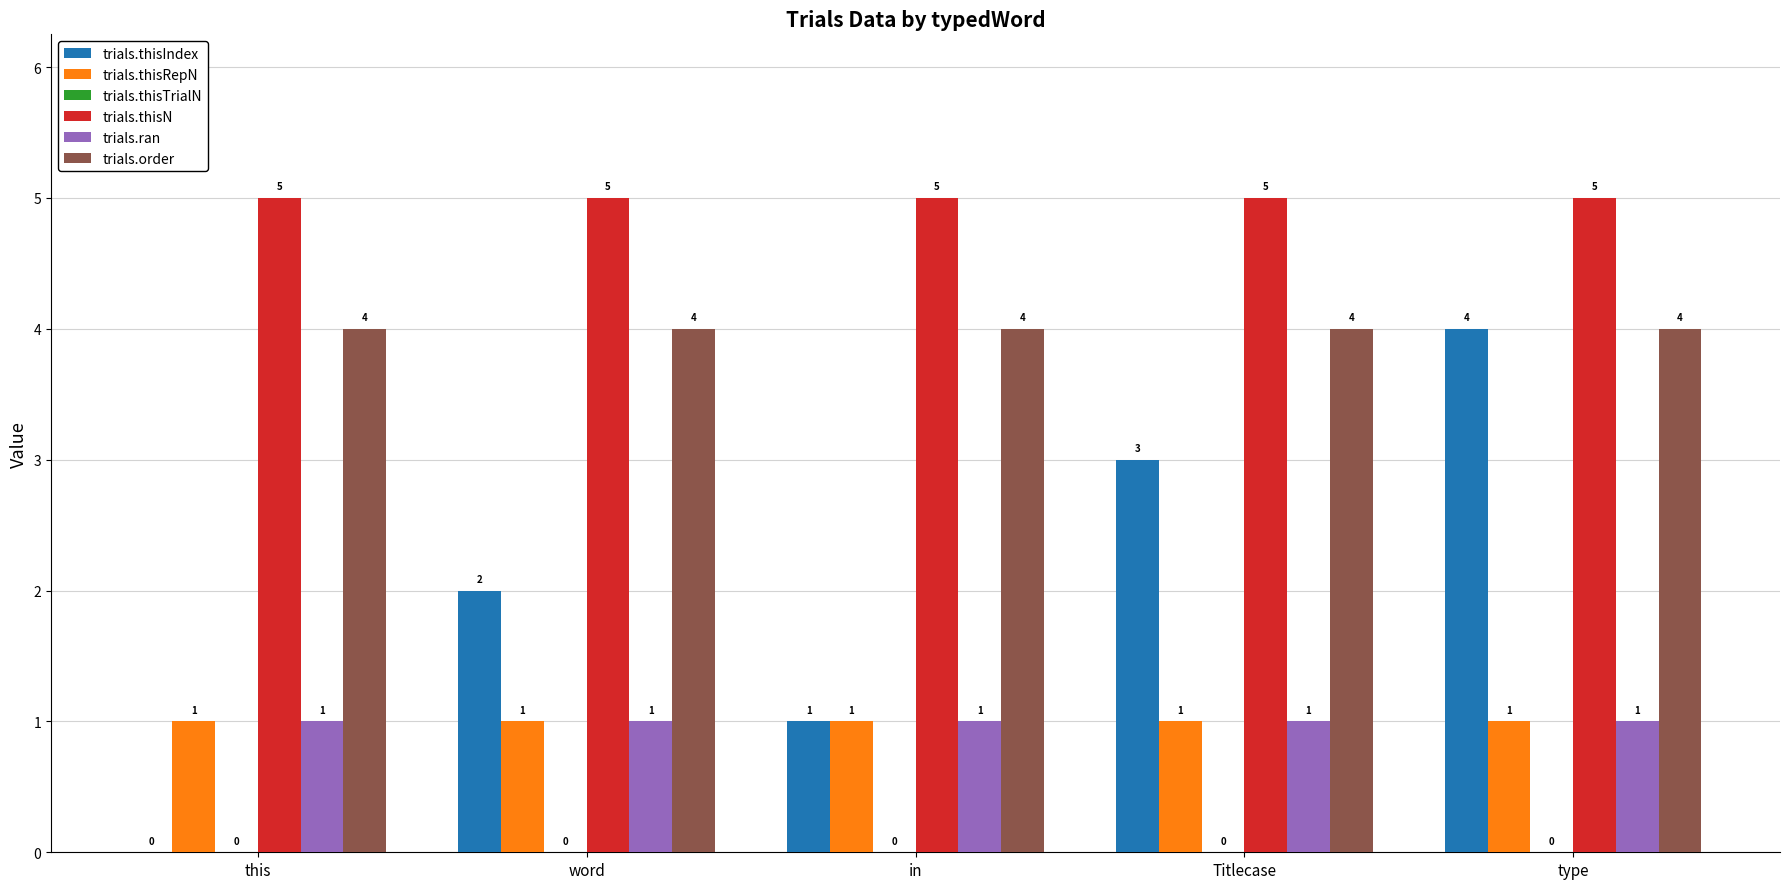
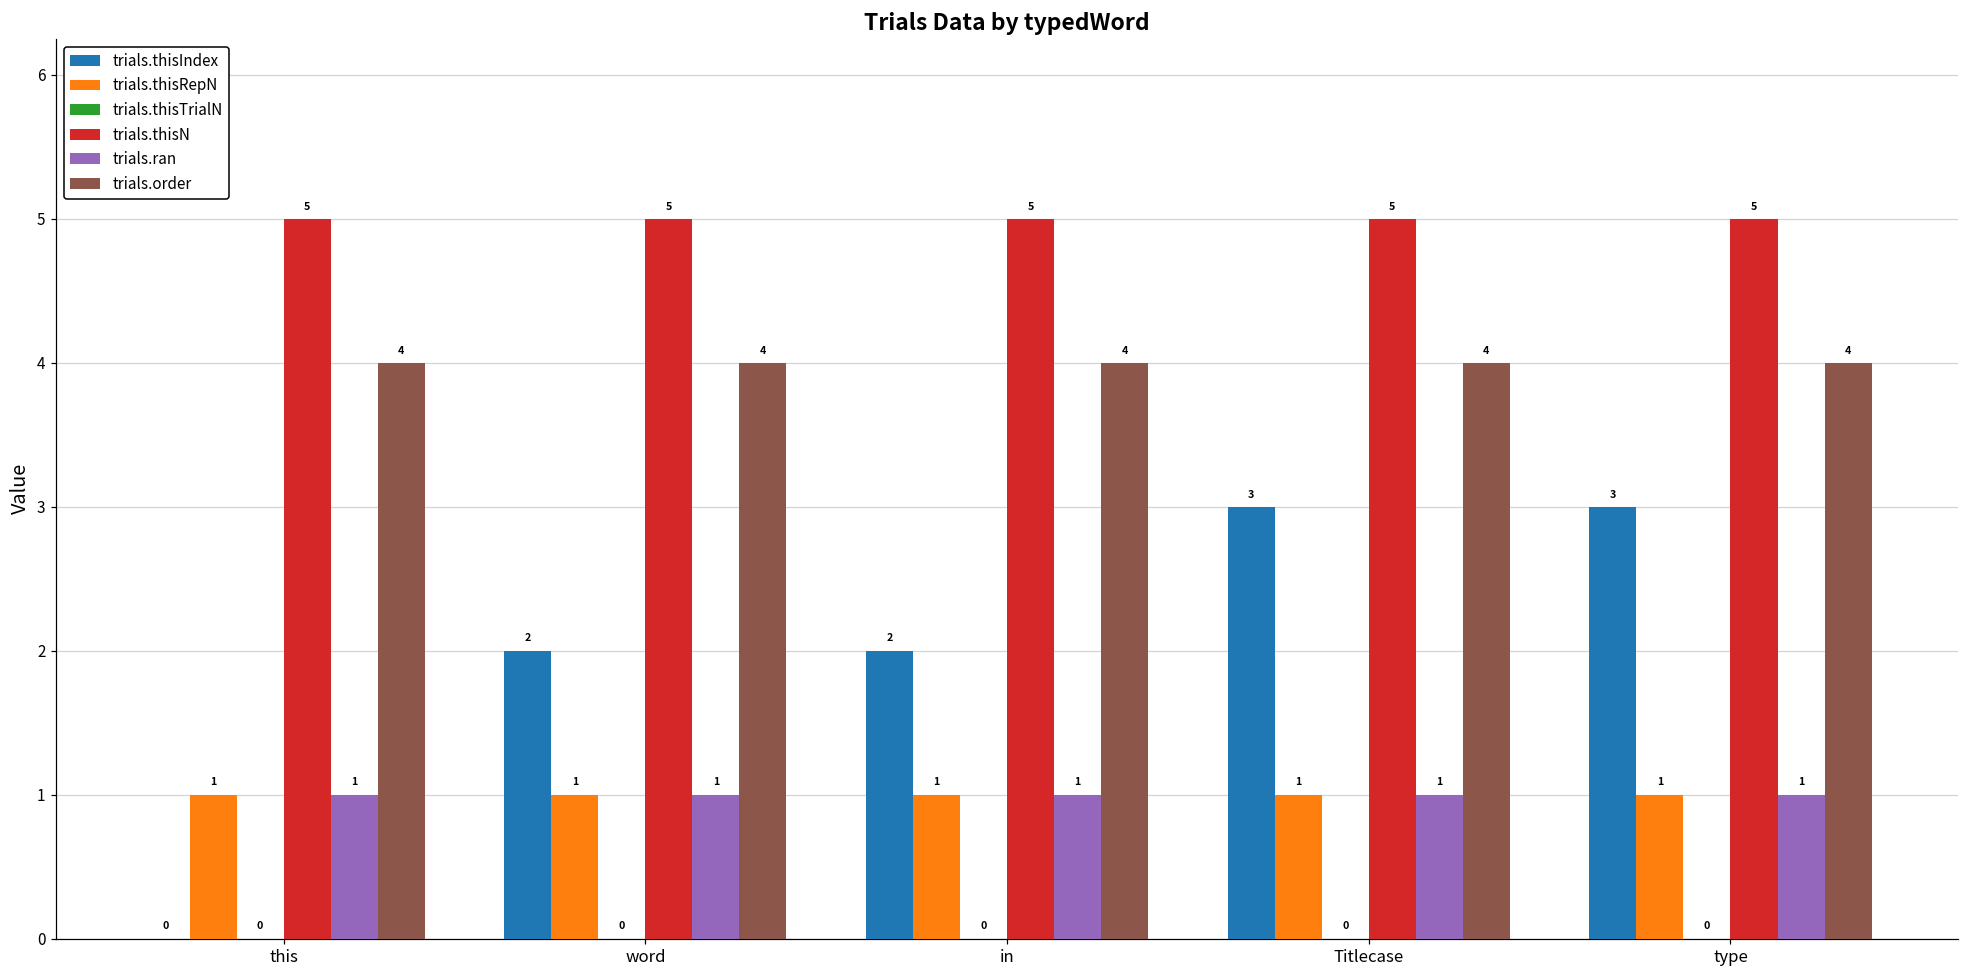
trials.thisIndex, in: 1 -> 2
trials.thisIndex, type: 4 -> 3
